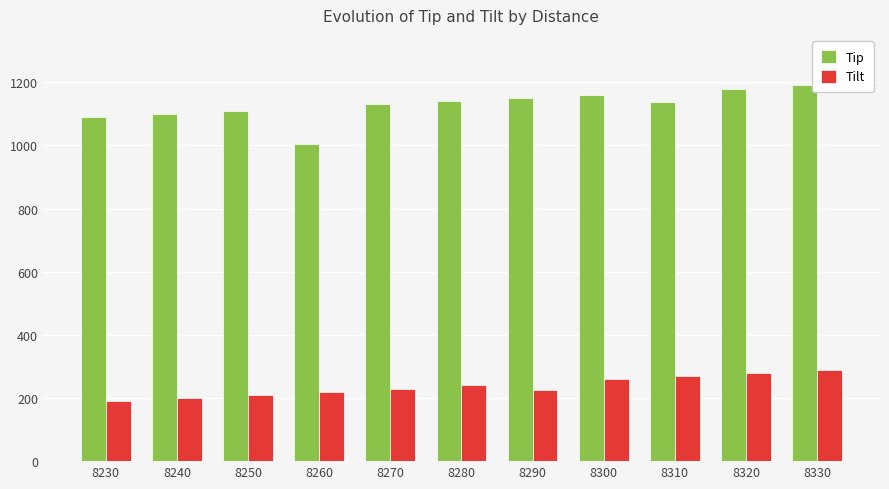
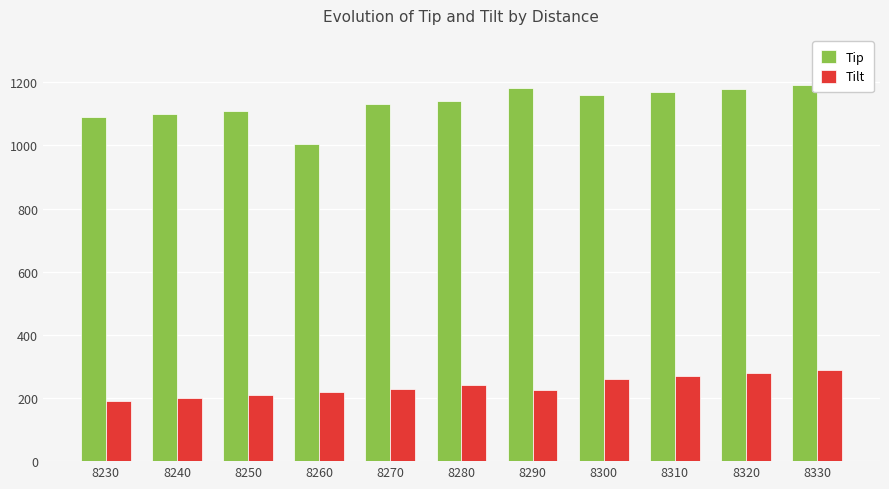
Tip, 8290: 1150 -> 1180
Tip, 8310: 1140 -> 1170
